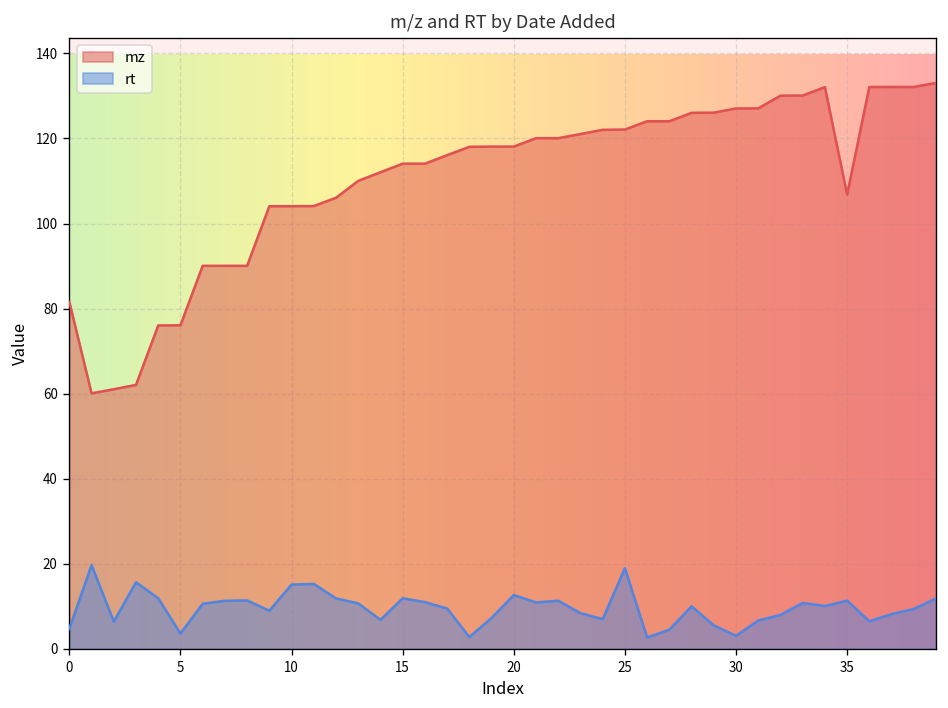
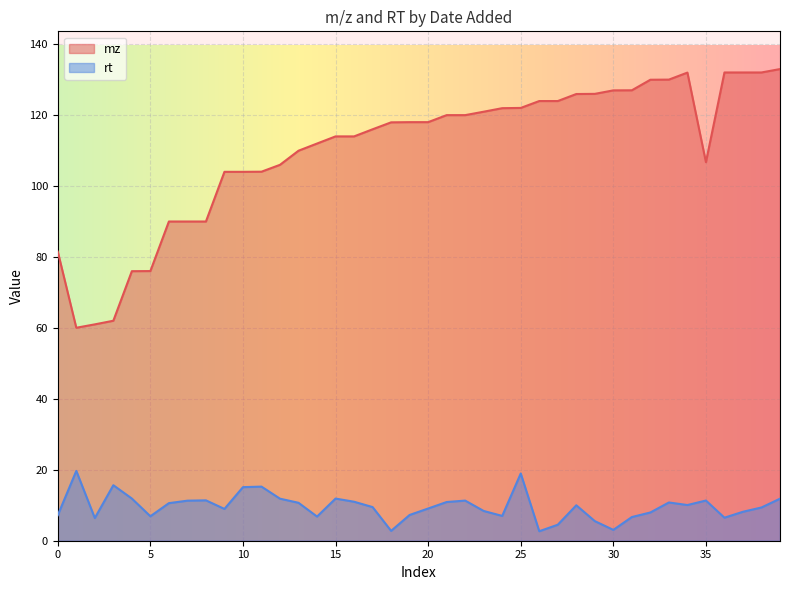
rt, 0: 5 -> 7
rt, 5: 4 -> 7
rt, 20: 13 -> 9
